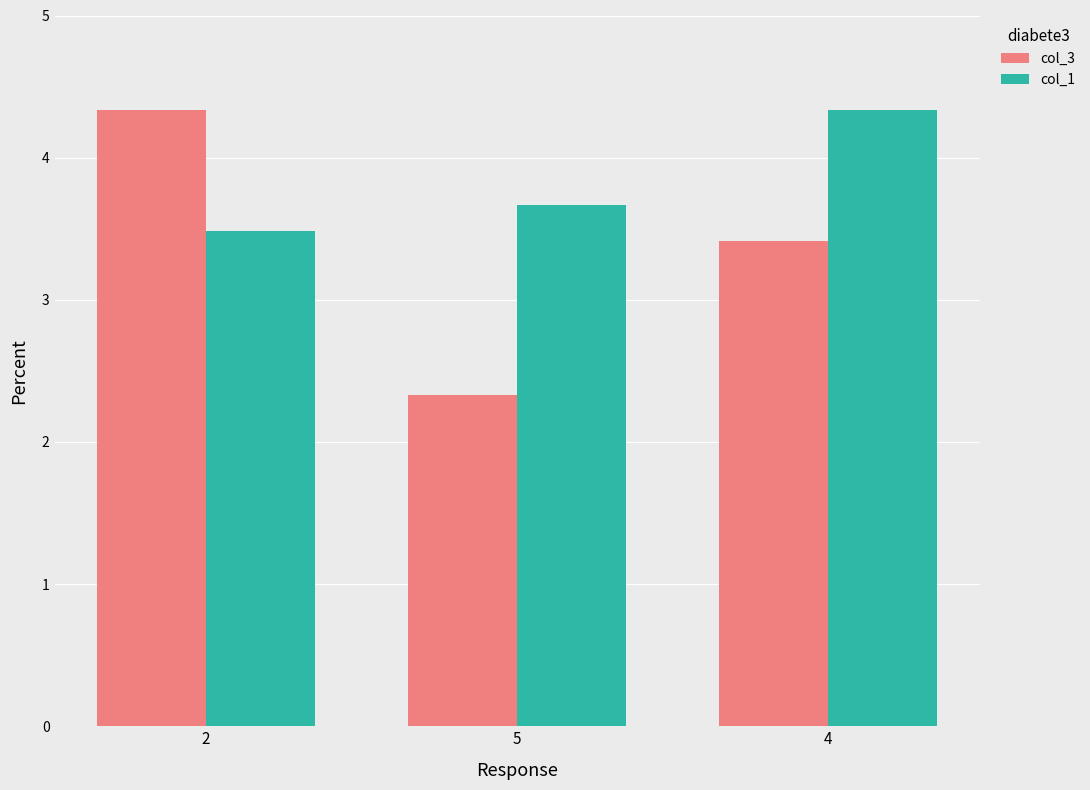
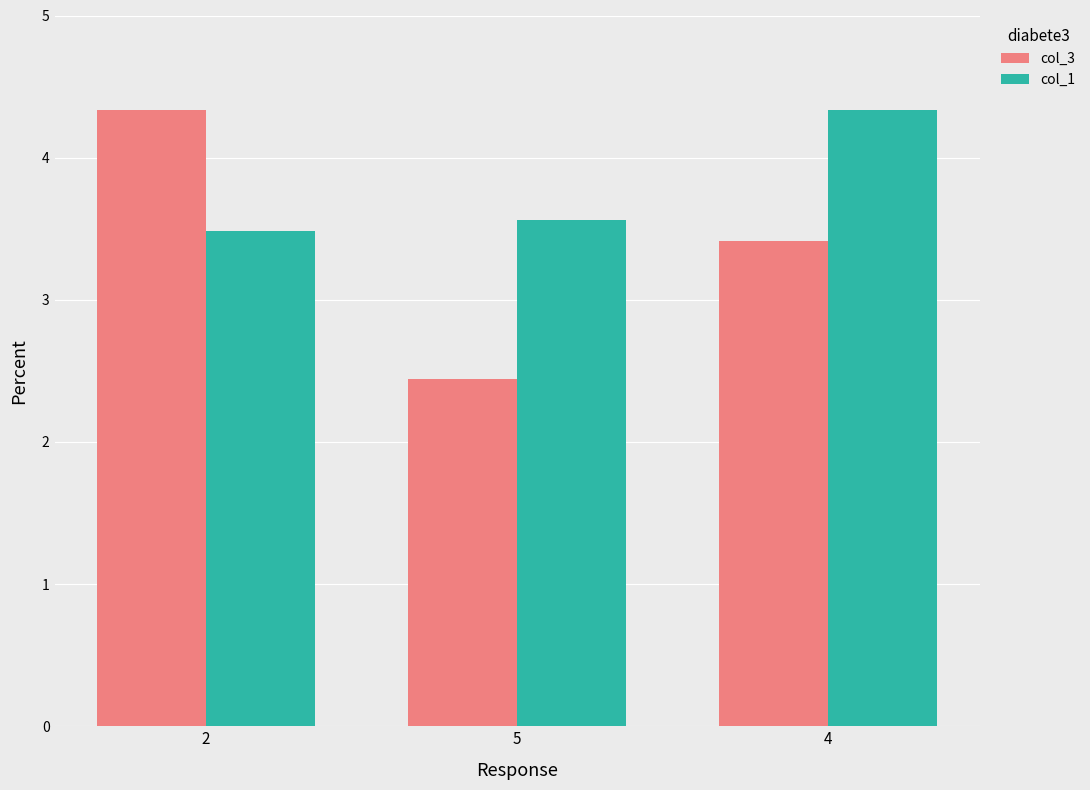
col_3, 5: 2.33 -> 2.44
col_1, 5: 3.67 -> 3.56
